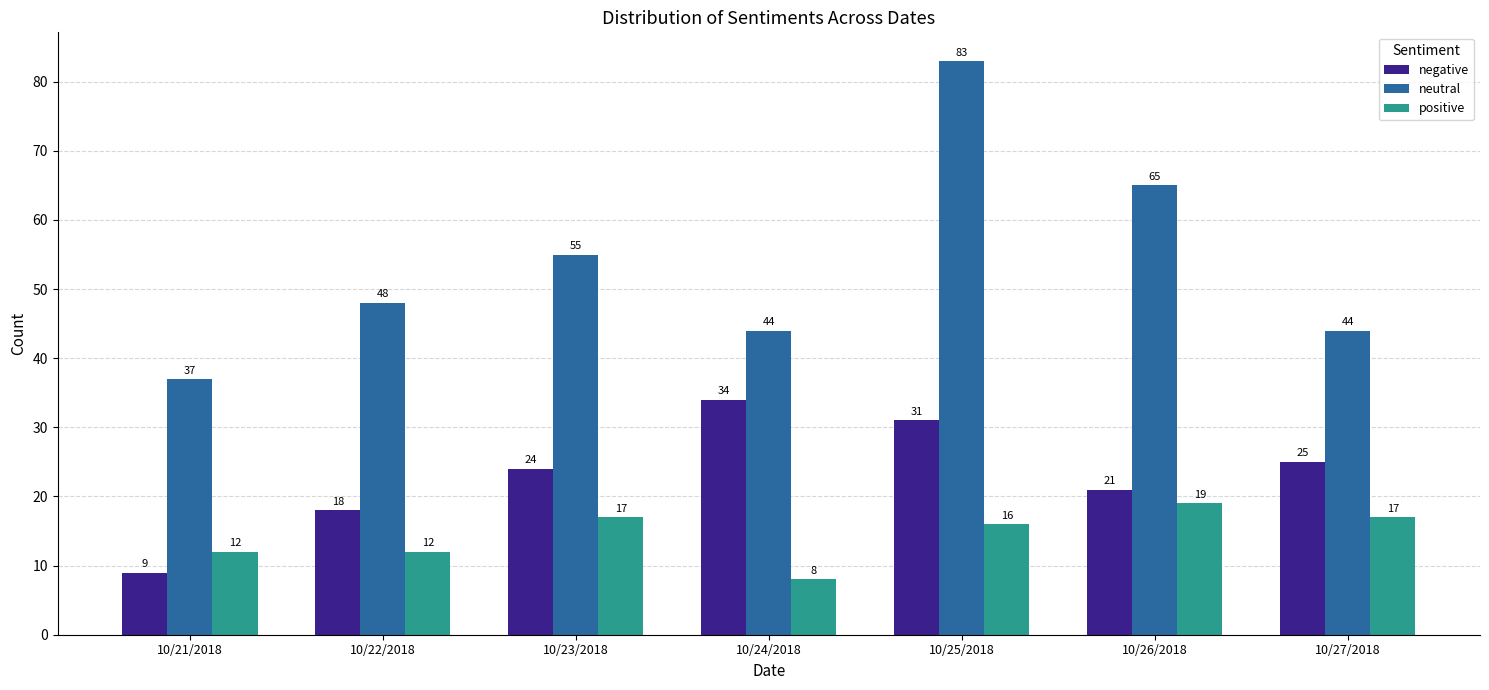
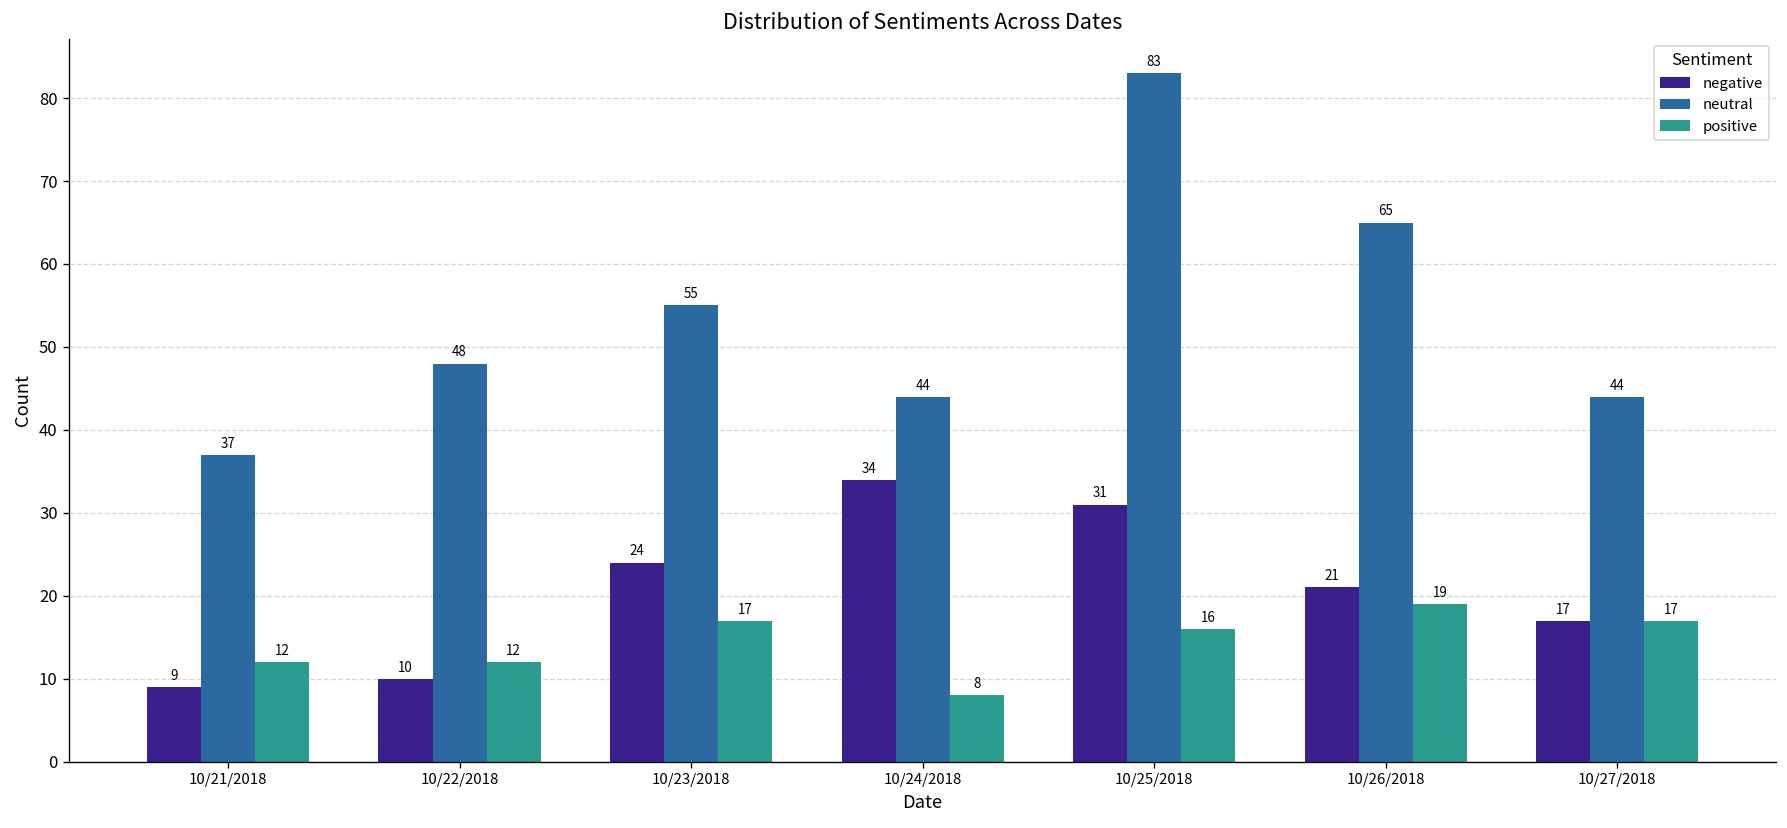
negative, 10/22/2018: 18 -> 10
negative, 10/27/2018: 25 -> 17
